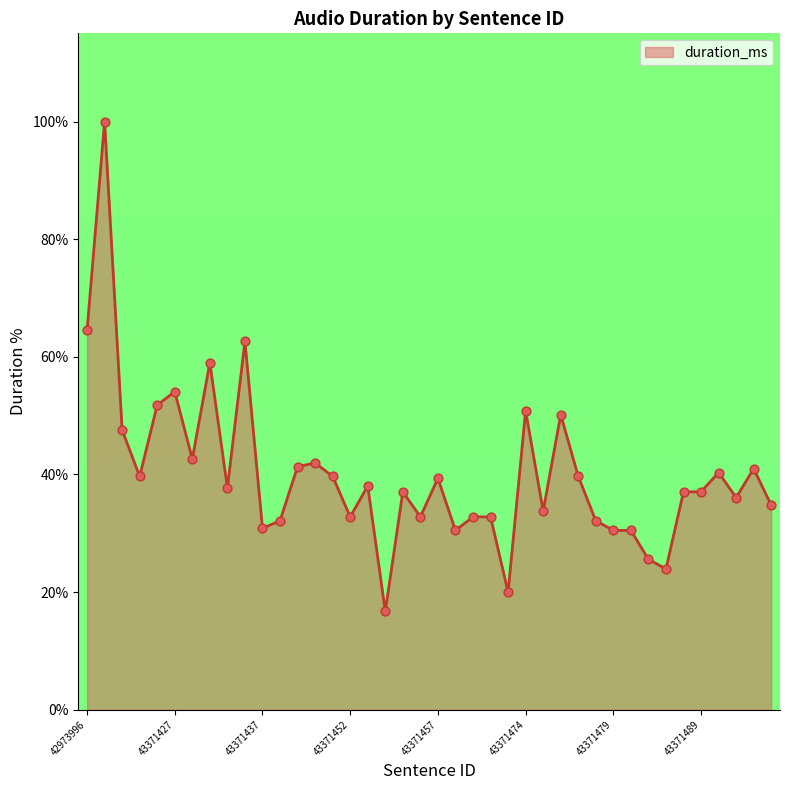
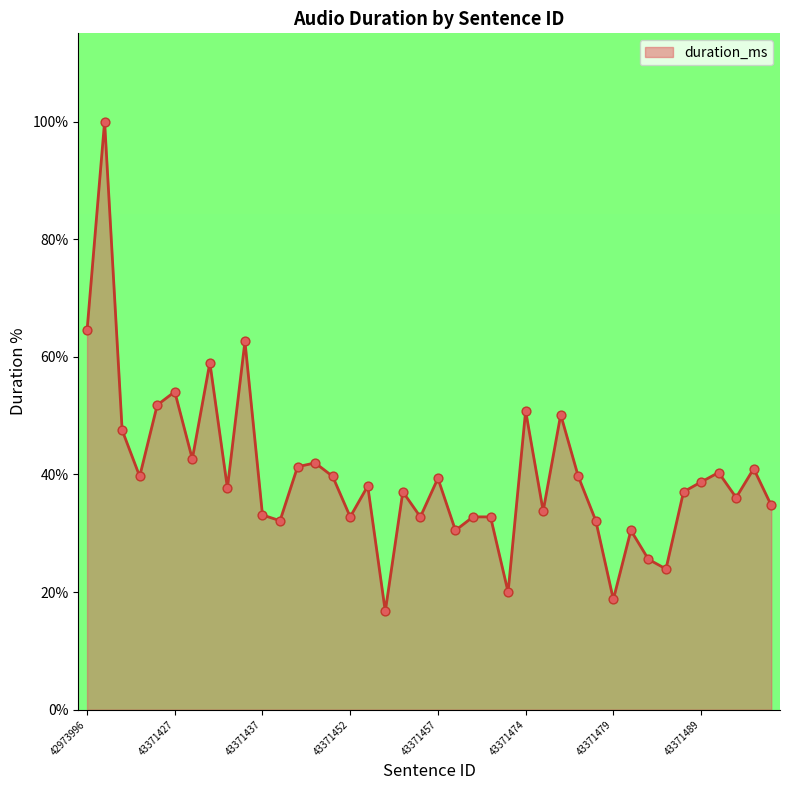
43371437: 31% -> 33%
43371479: 30% -> 19%
43371489: 37% -> 39%
